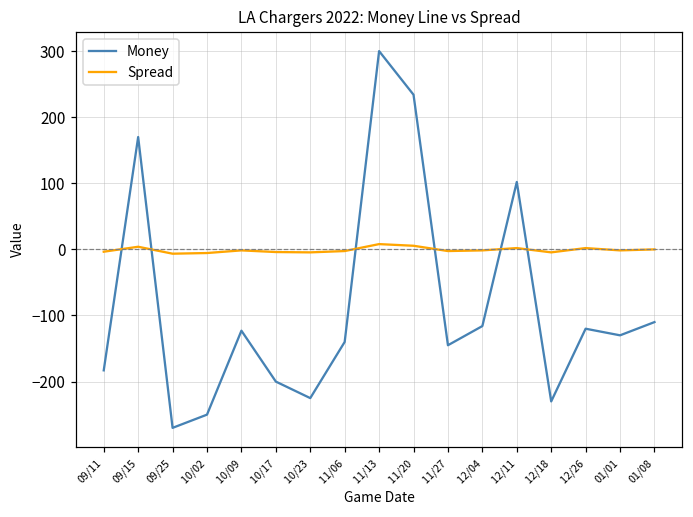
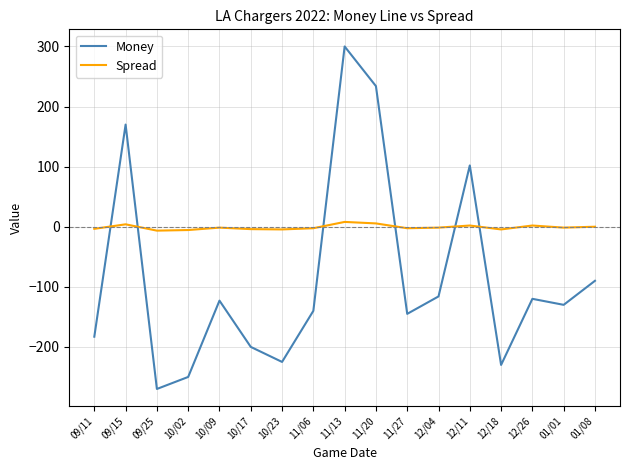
Money, 01/08: -110 -> -90
